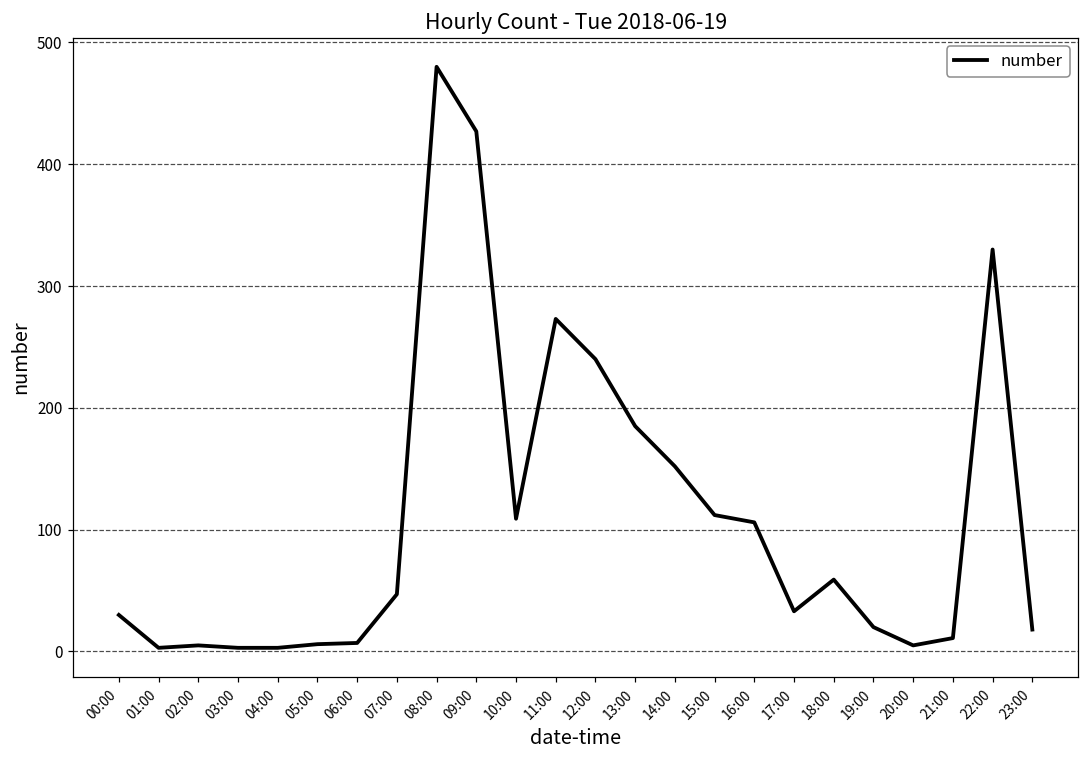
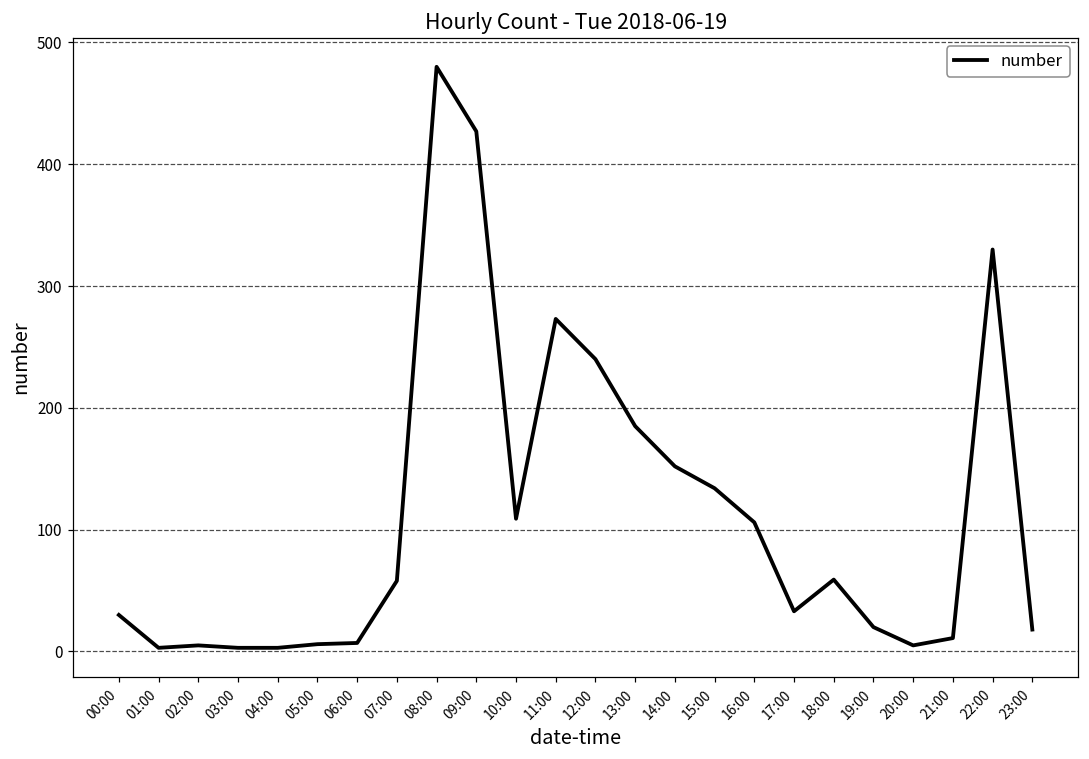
07:00: 47 -> 58
15:00: 112 -> 134
